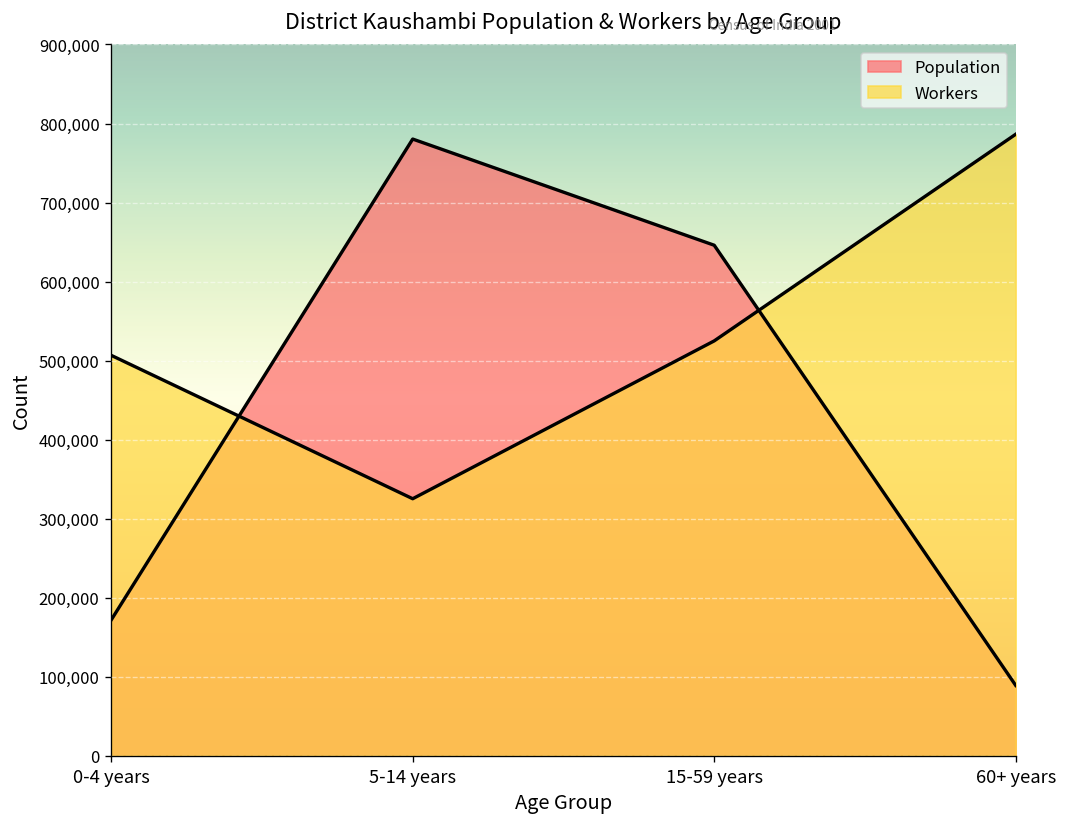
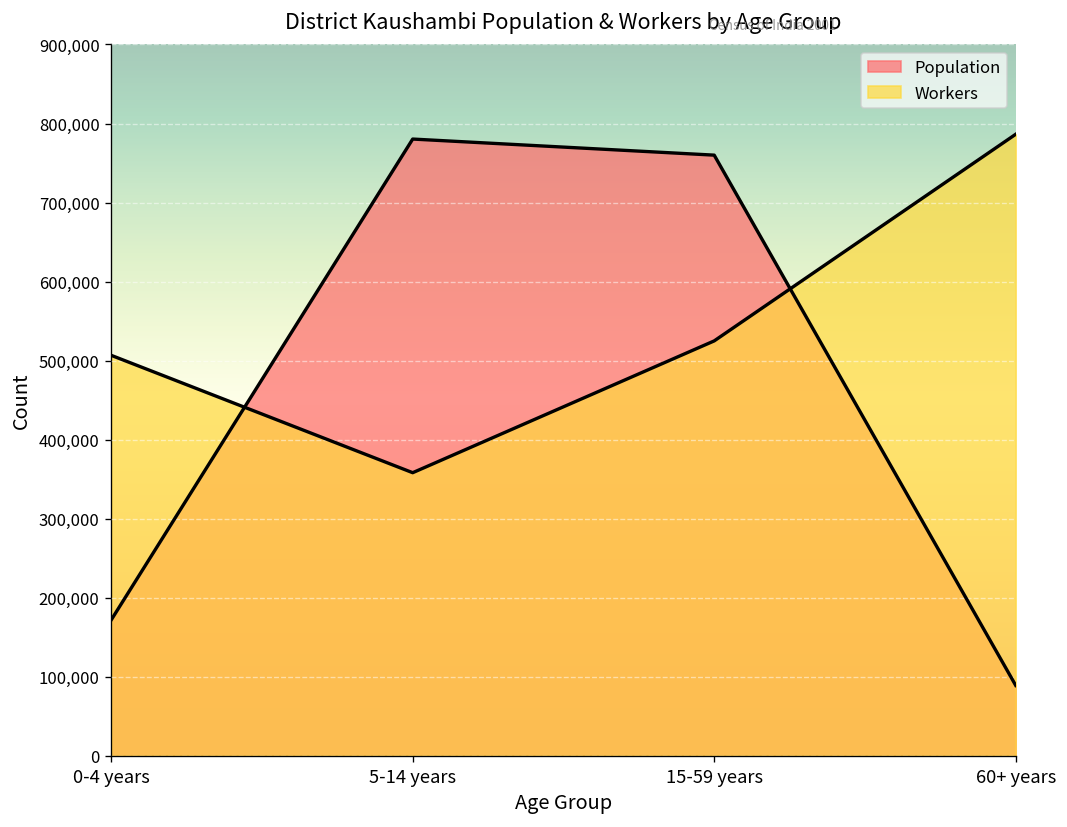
Workers, 5-14 years: 330,000 -> 360,000
Population, 15-59 years: 650,000 -> 760,000
